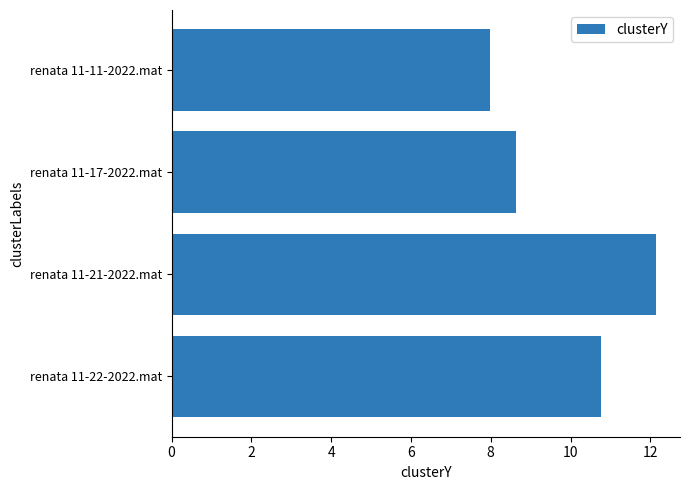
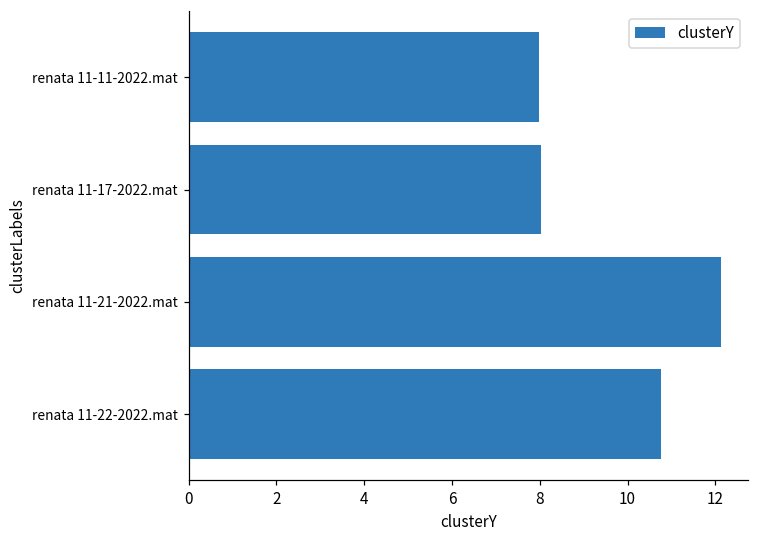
renata 11-17-2022.mat: 8.6 -> 8.0
